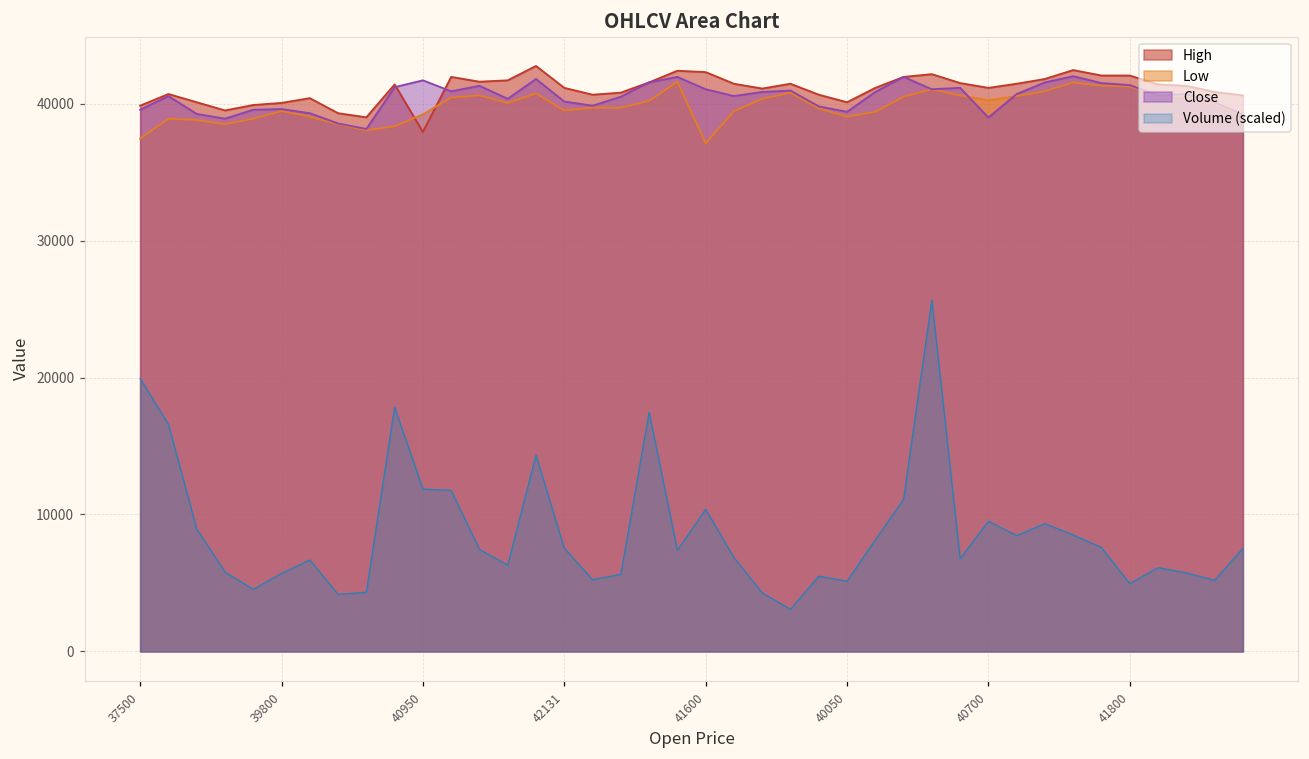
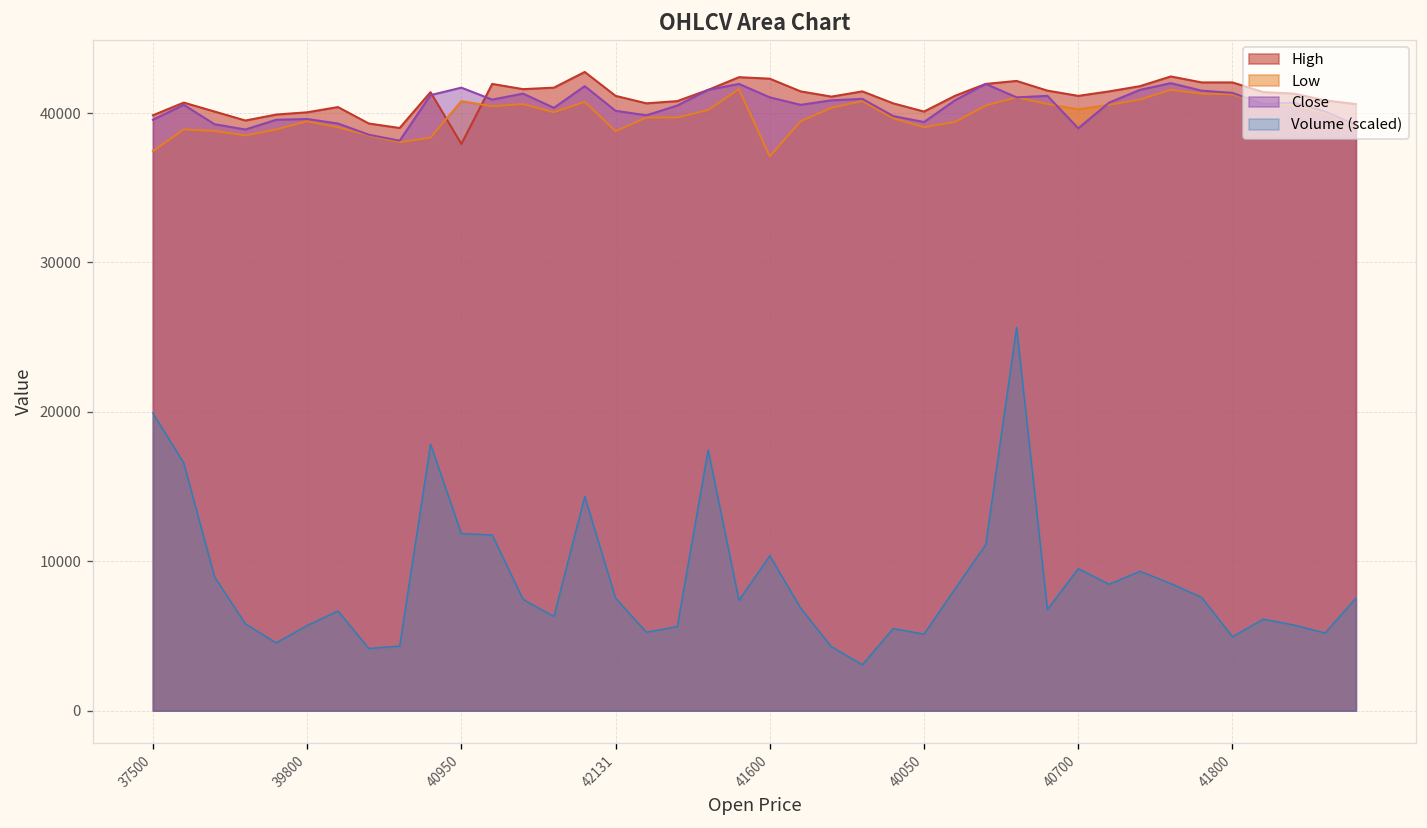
Low, 40950: 39200 -> 40800
Low, 42131: 39500 -> 38800
